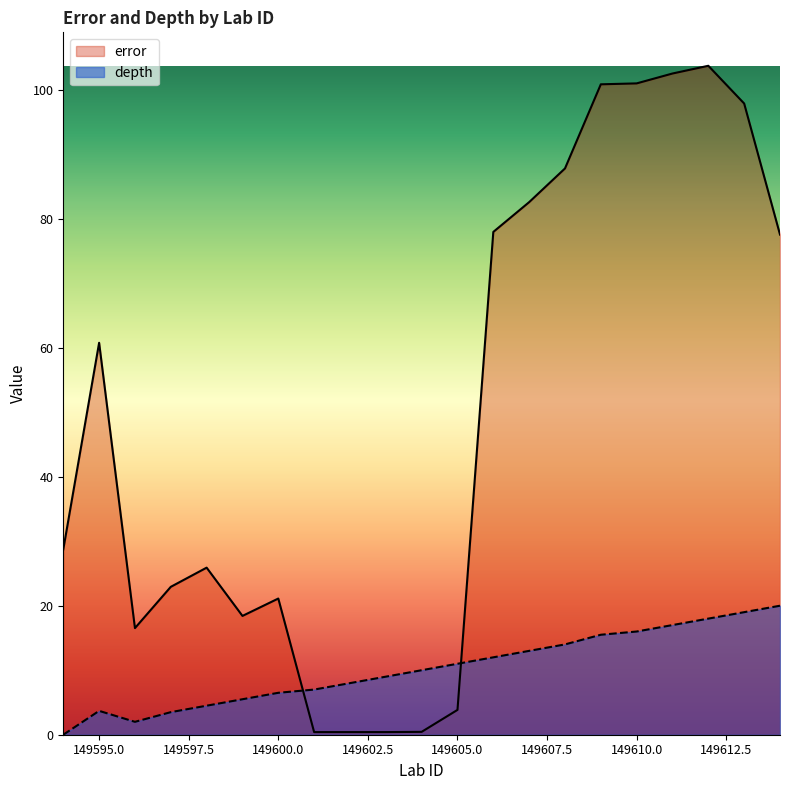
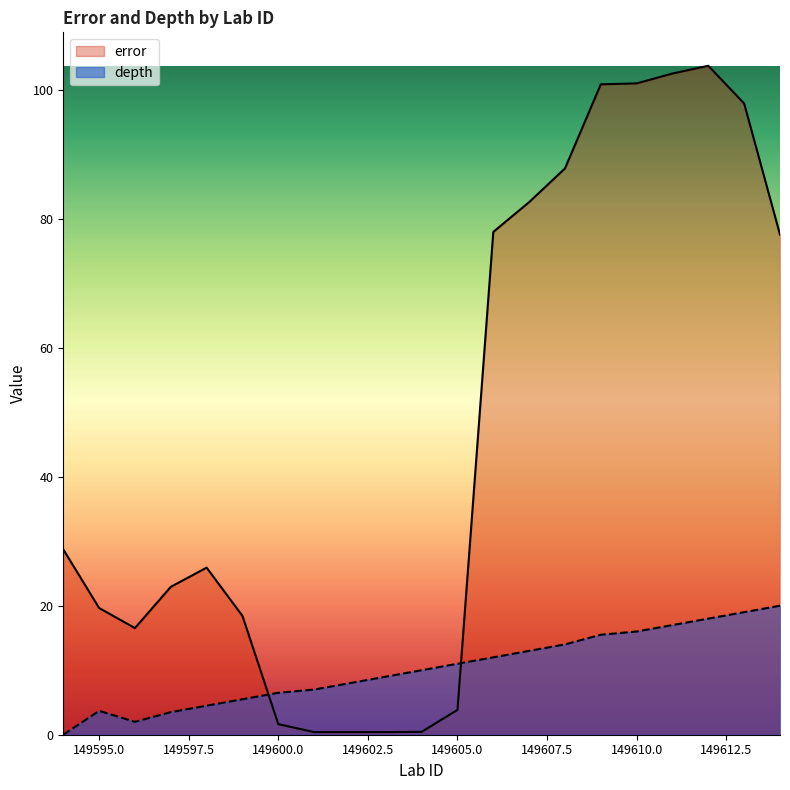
error, 149595.0: 61 -> 20
error, 149600.0: 21 -> 2
